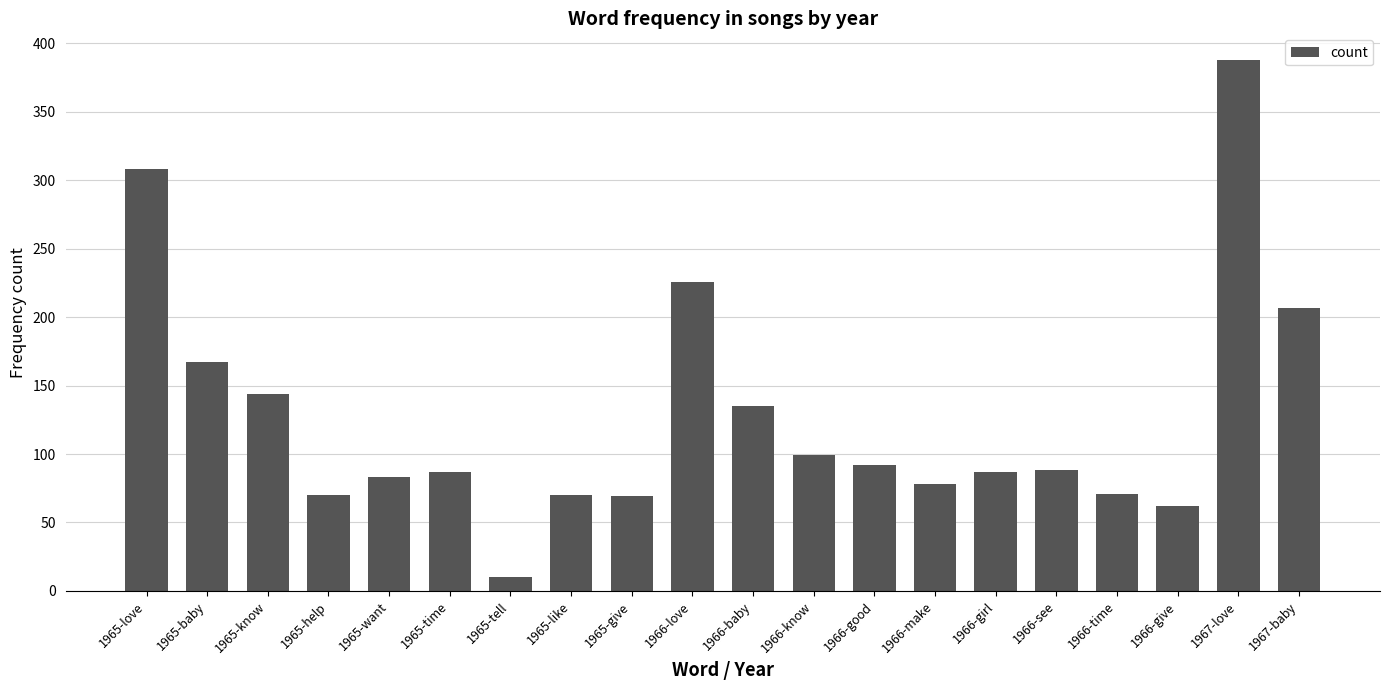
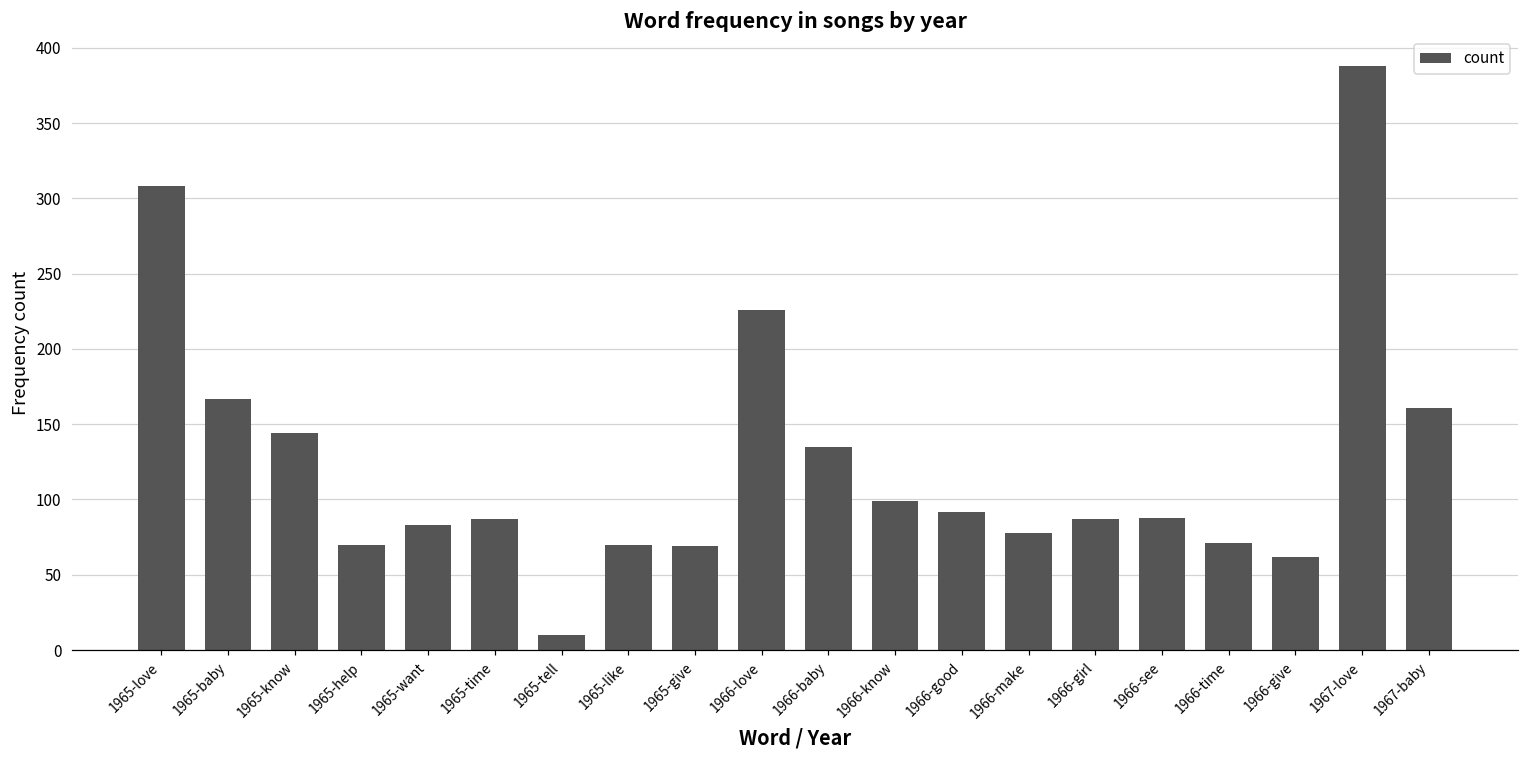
1967-baby: 207 -> 161
